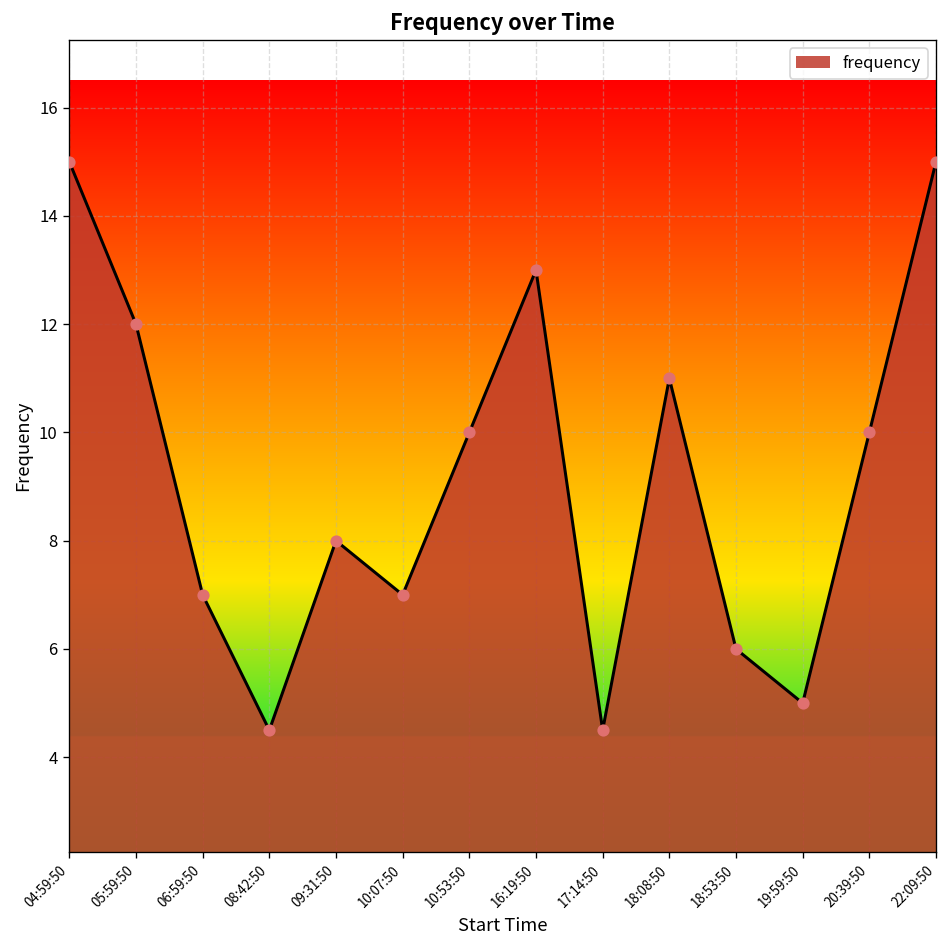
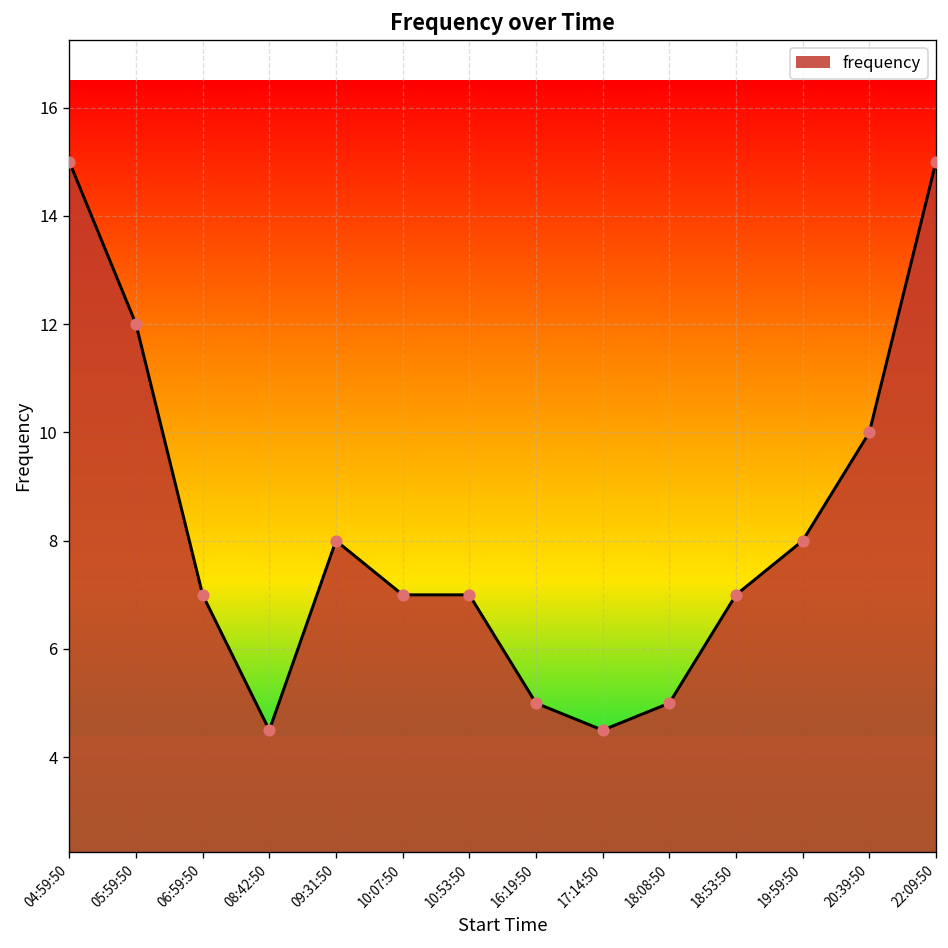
10:53:50: 10 -> 7
16:19:50: 13 -> 5
18:08:50: 11 -> 5
18:53:50: 6 -> 7
19:59:50: 5 -> 8
